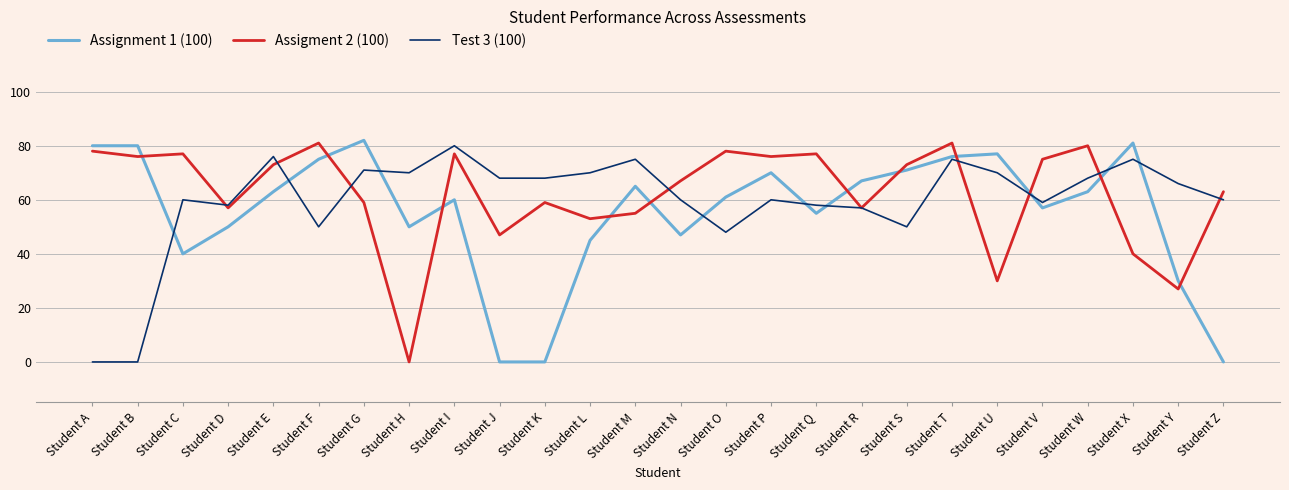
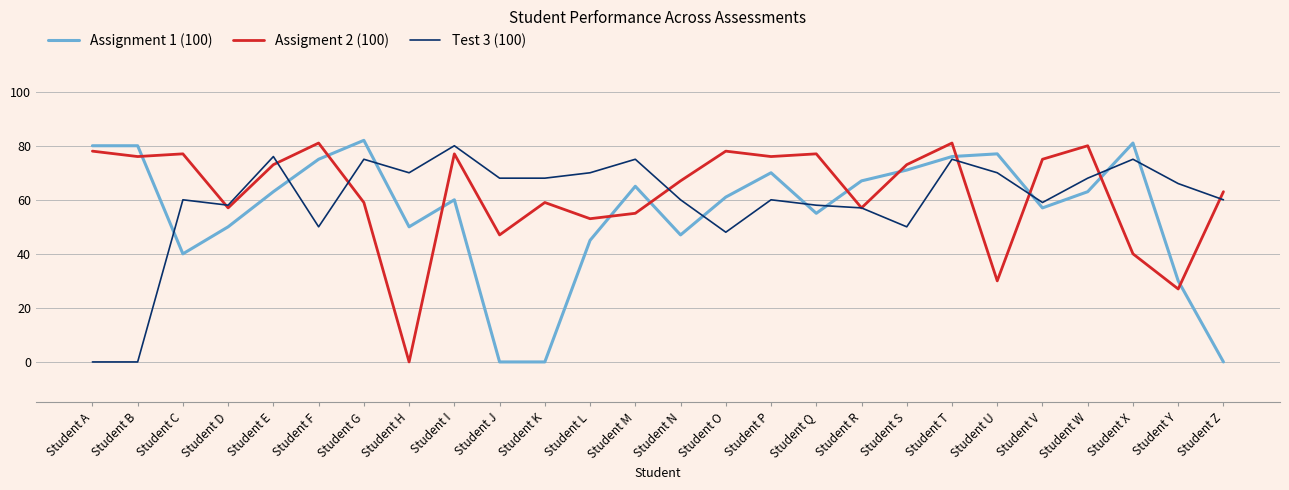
Test 3 (100), Student G: 71 -> 75
